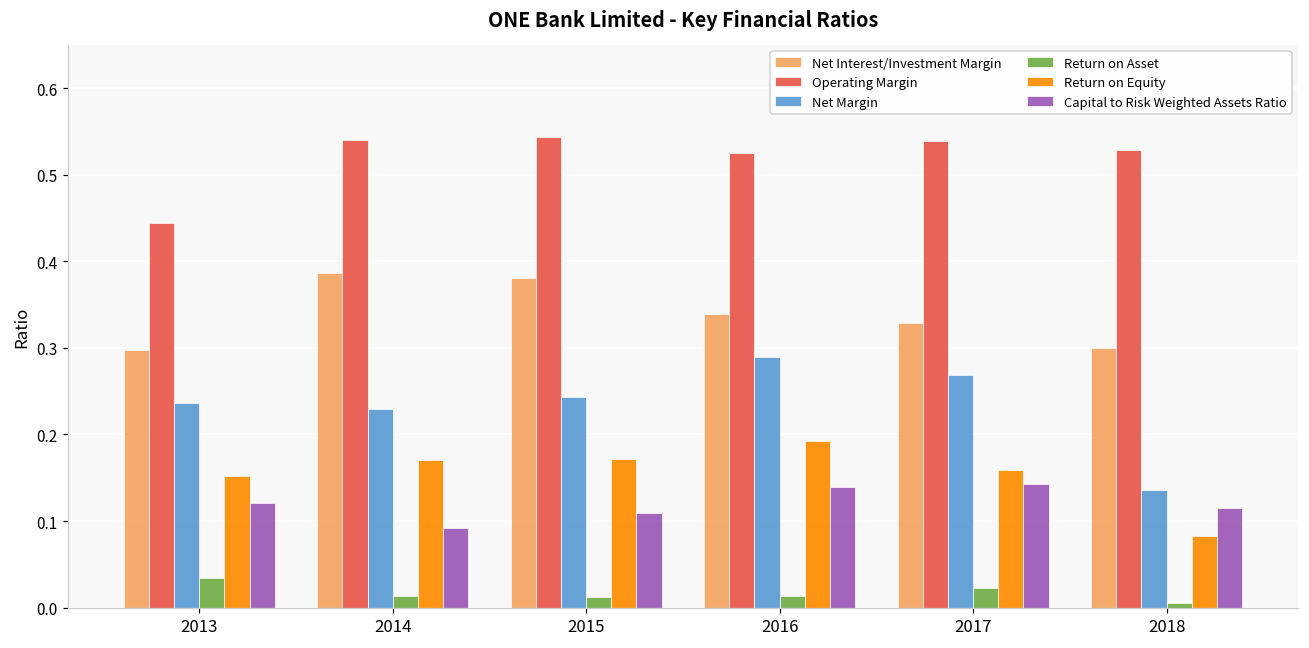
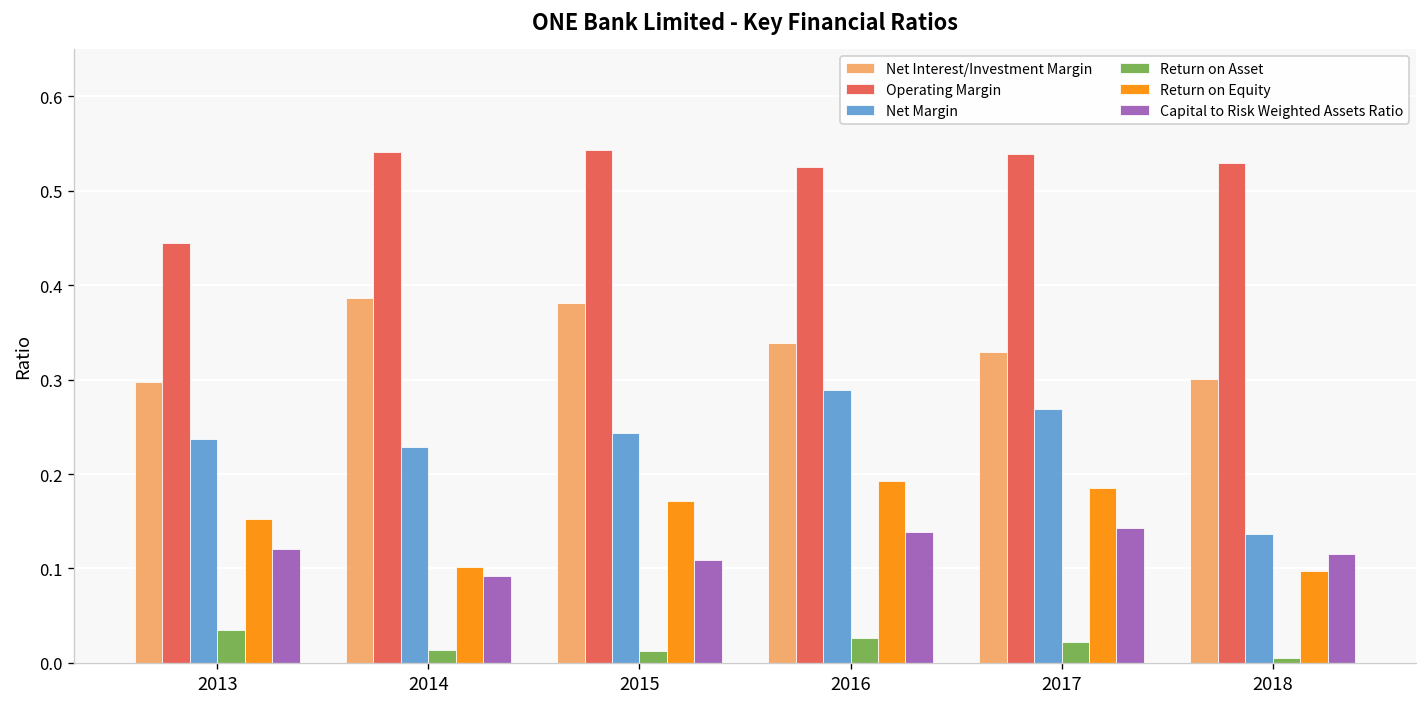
Return on Equity, 2014: 0.17 -> 0.10
Return on Asset, 2016: 0.01 -> 0.03
Return on Equity, 2017: 0.16 -> 0.19
Return on Equity, 2018: 0.08 -> 0.10
